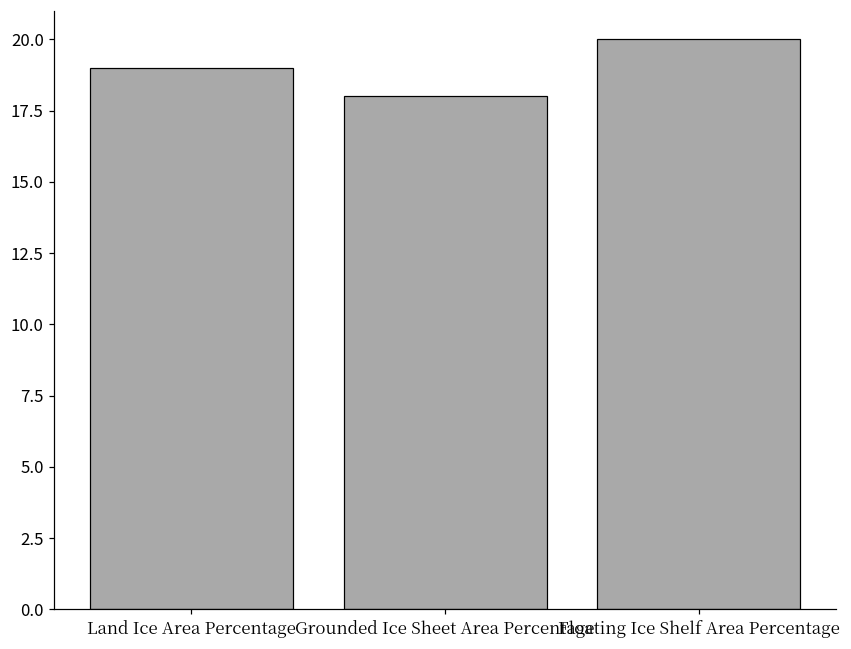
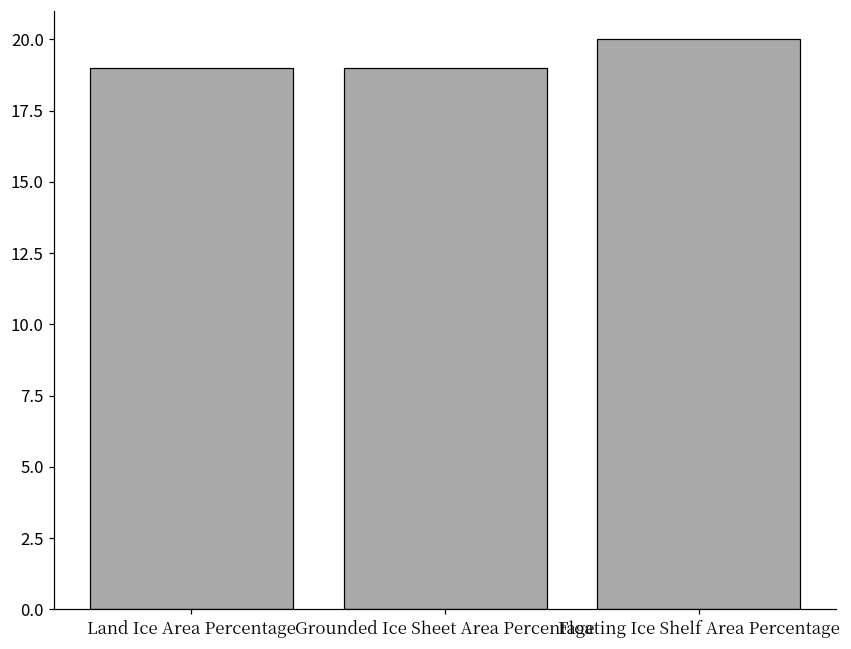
Grounded Ice Sheet Area Percentage: 18 -> 19
